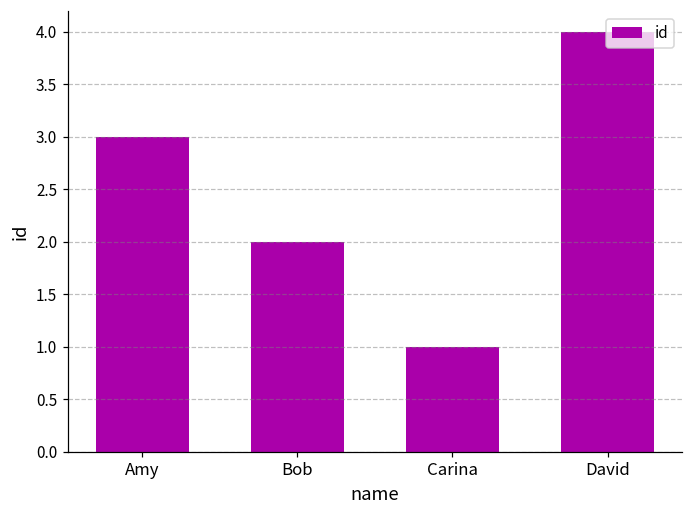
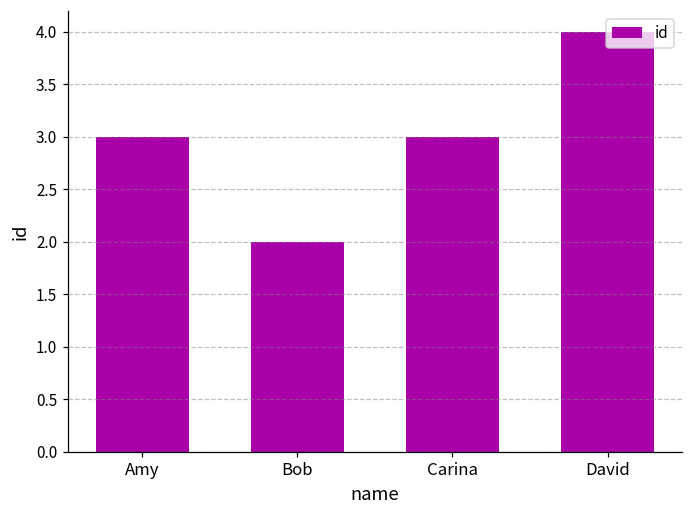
Carina: 1 -> 3
